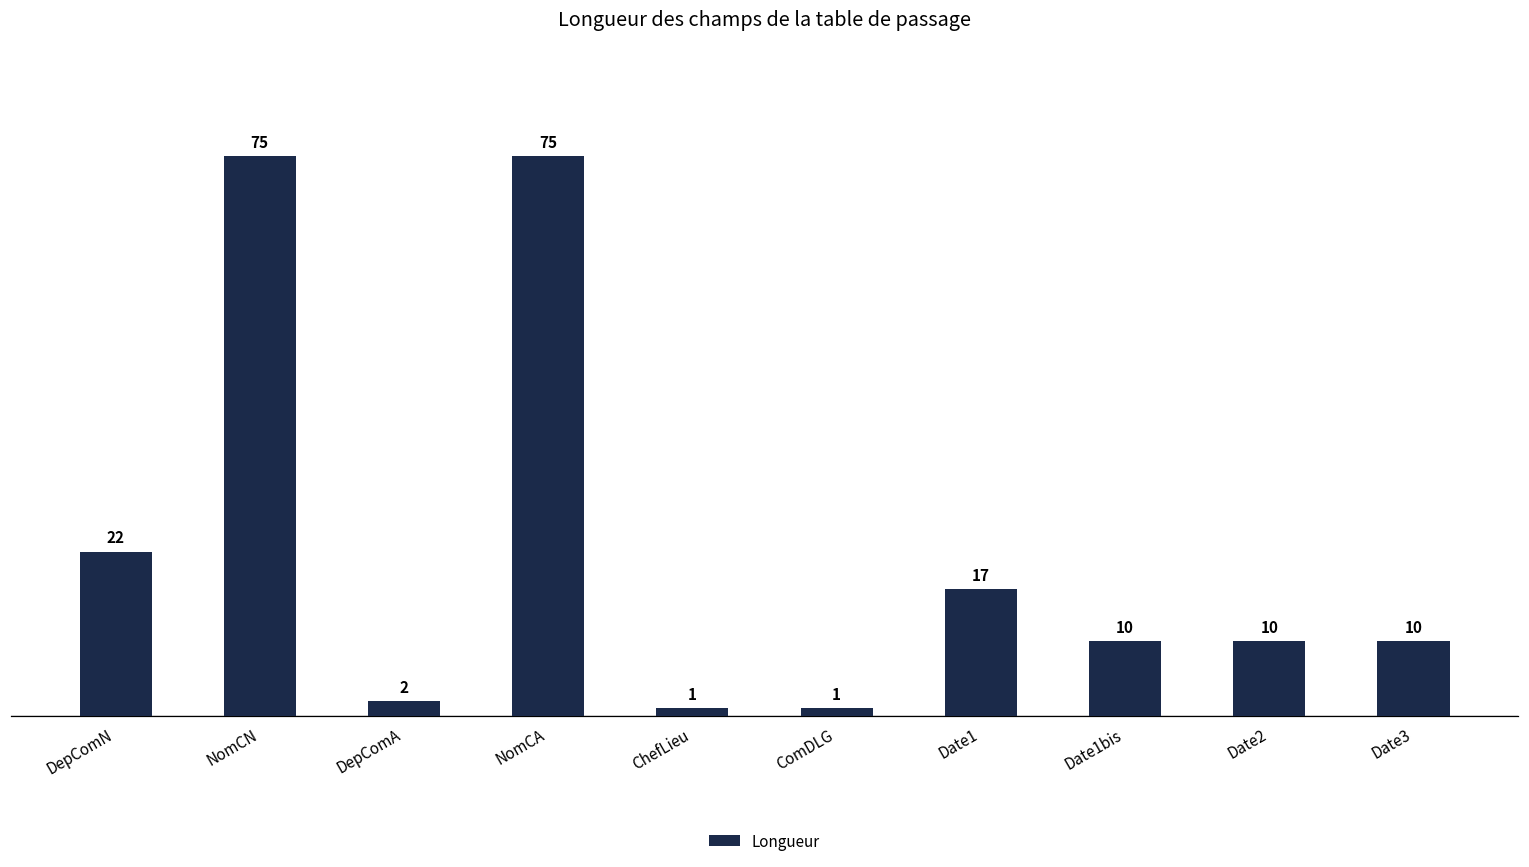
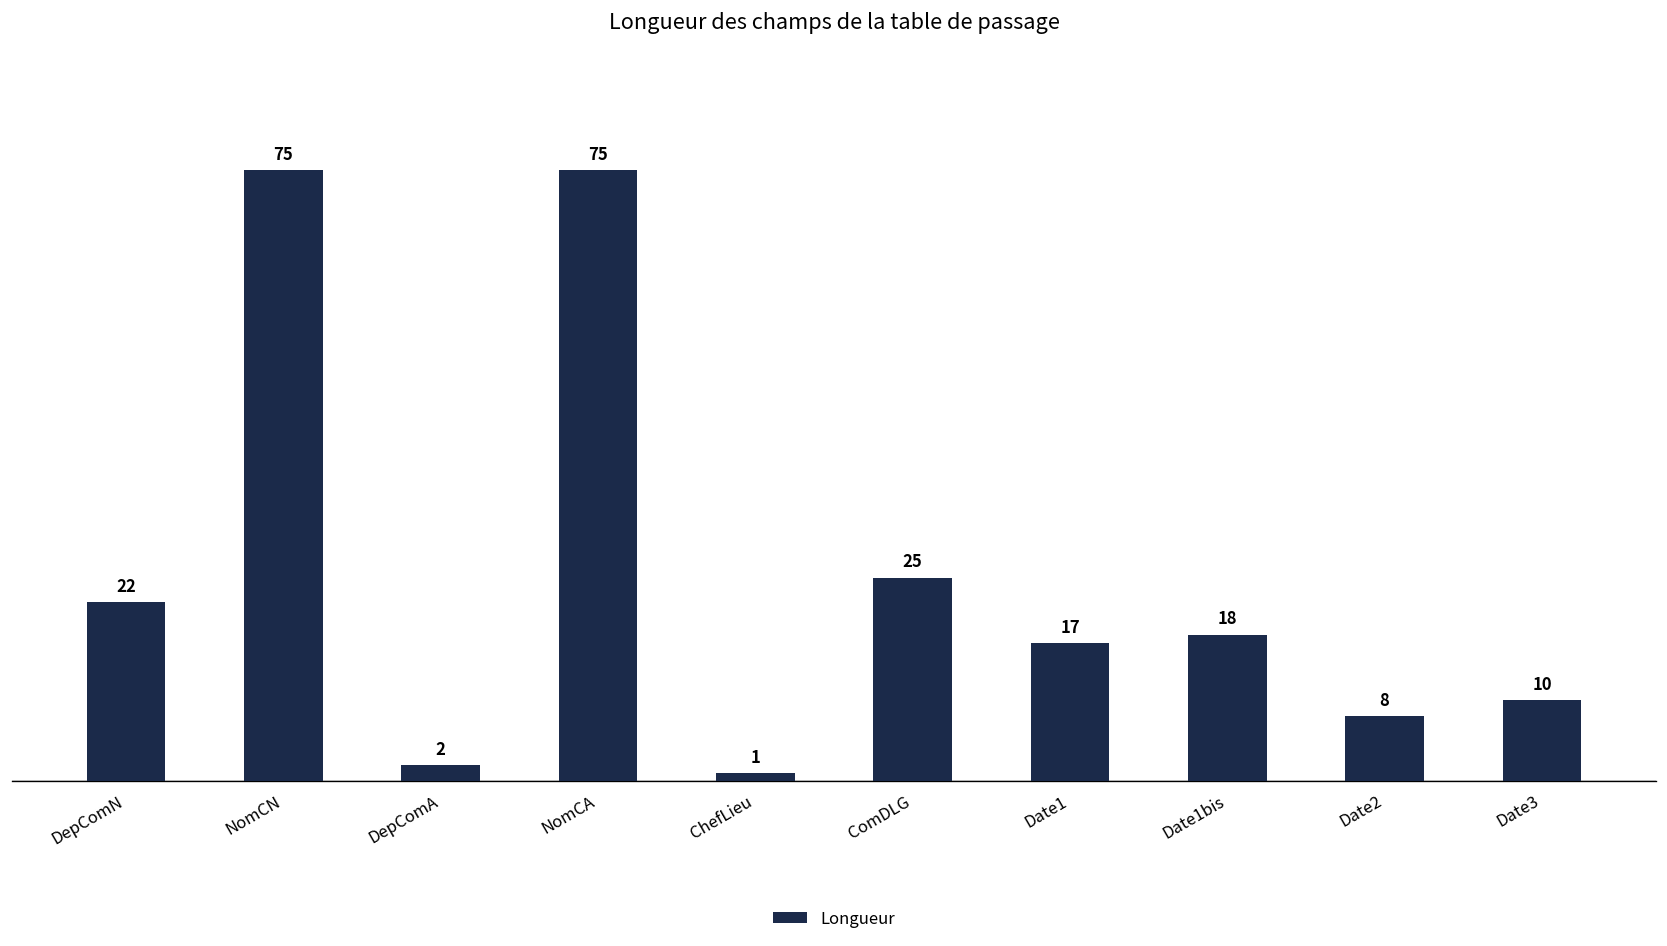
ComDLG: 1 -> 25
Date1bis: 10 -> 18
Date2: 10 -> 8
